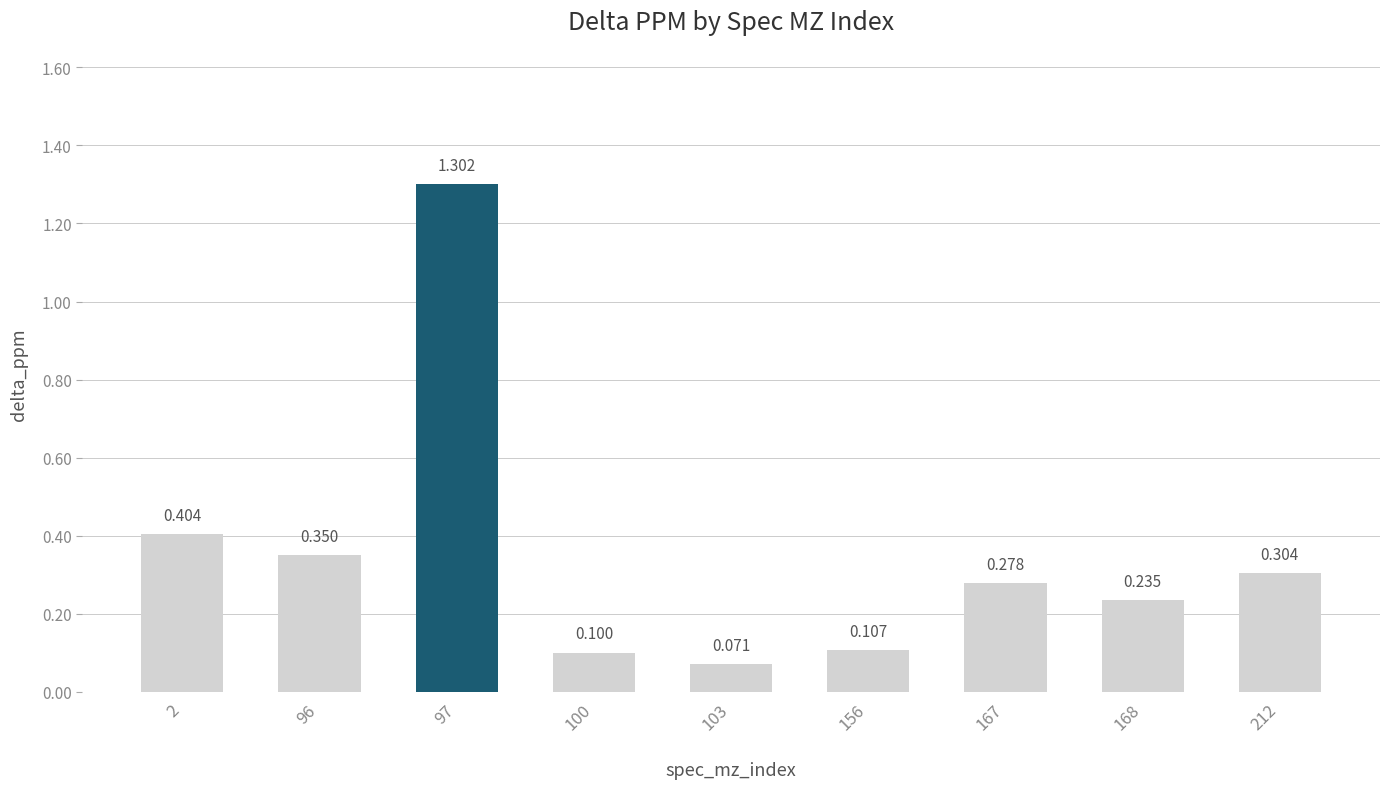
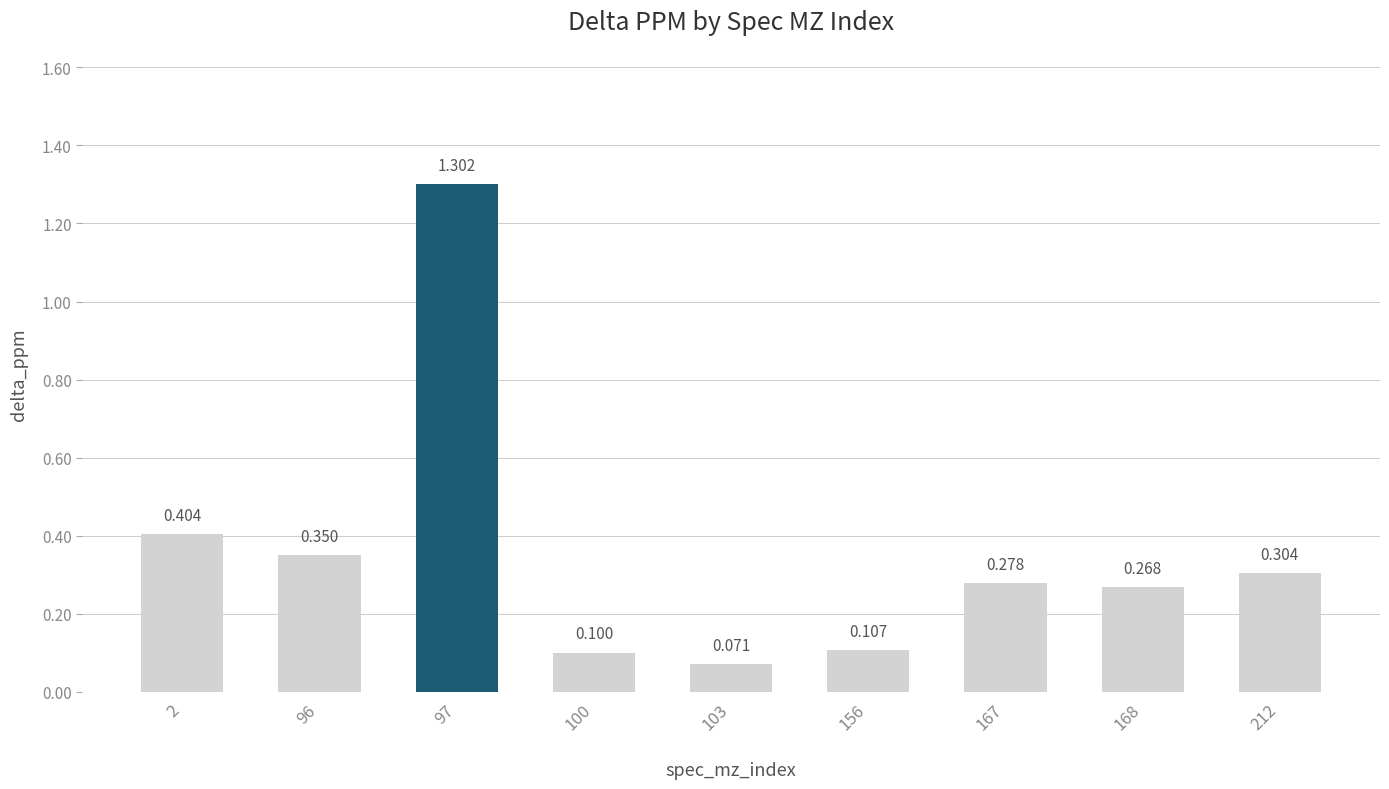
168: 0.235 -> 0.268
